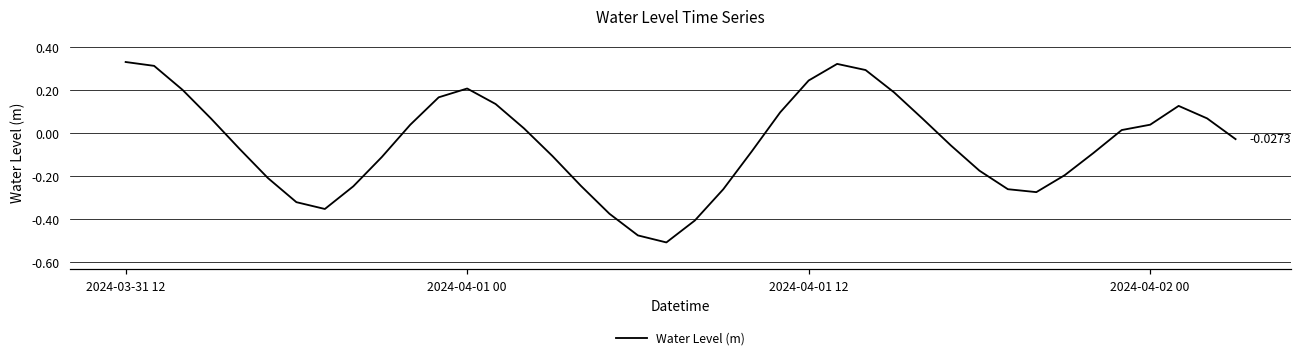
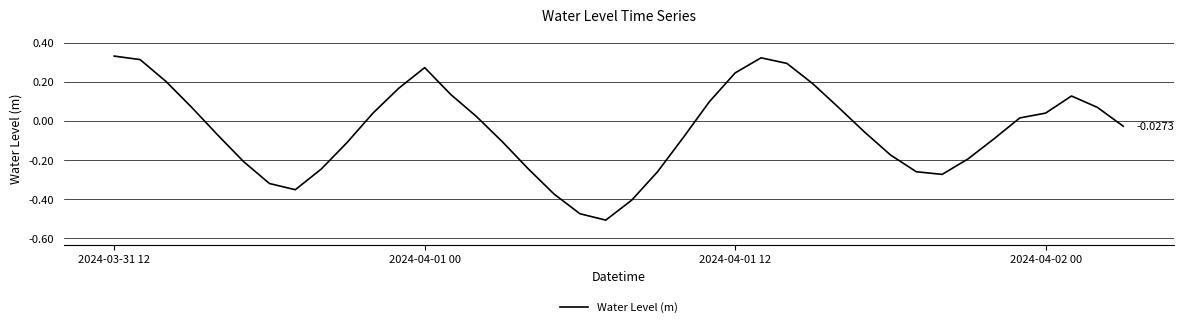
2024-04-01 00: 0.21 -> 0.27
